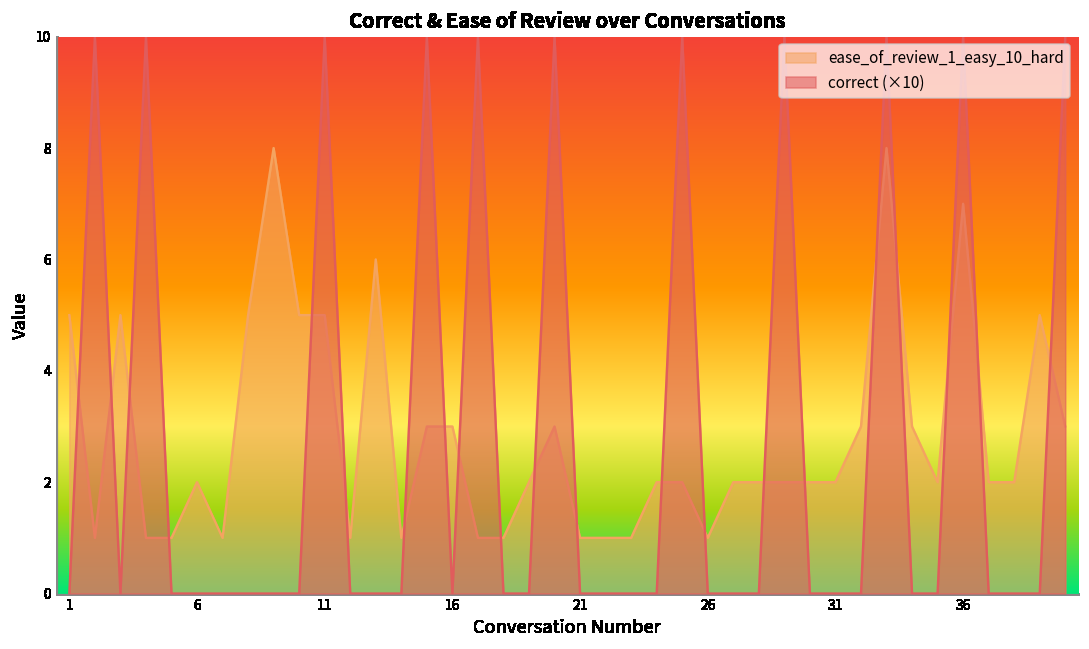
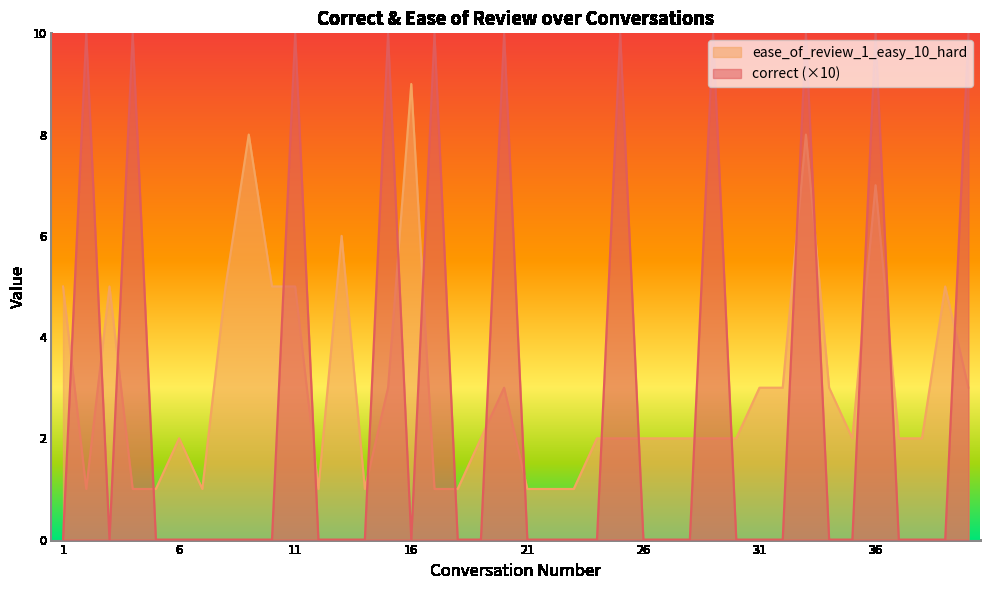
ease_of_review_1_easy_10_hard, 16: 3 -> 9
ease_of_review_1_easy_10_hard, 26: 1 -> 2
ease_of_review_1_easy_10_hard, 31: 2 -> 3
